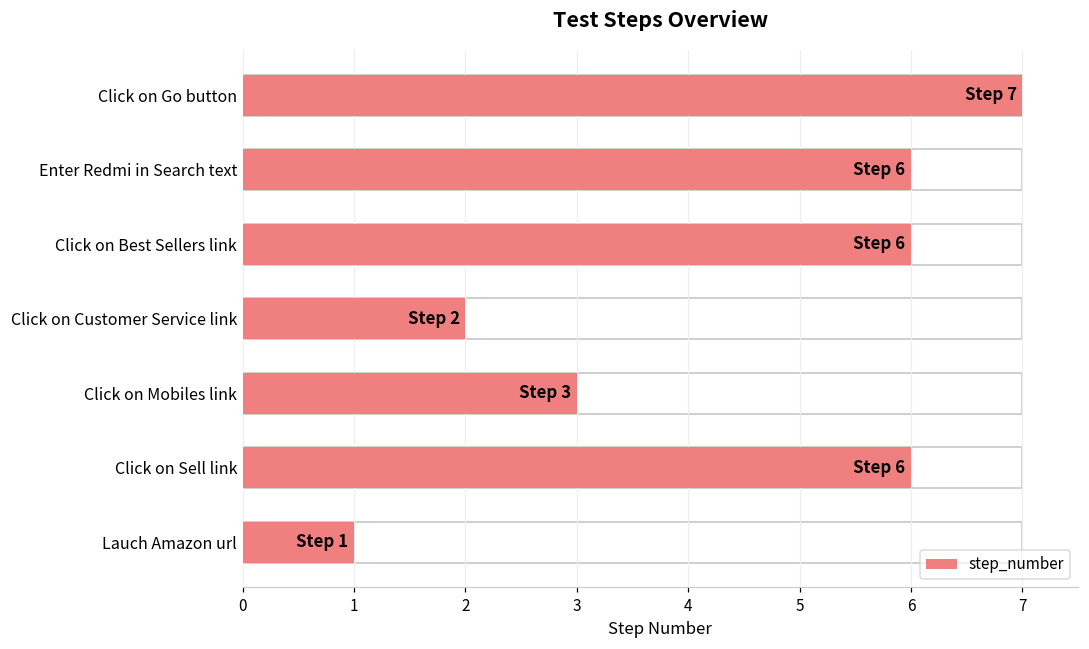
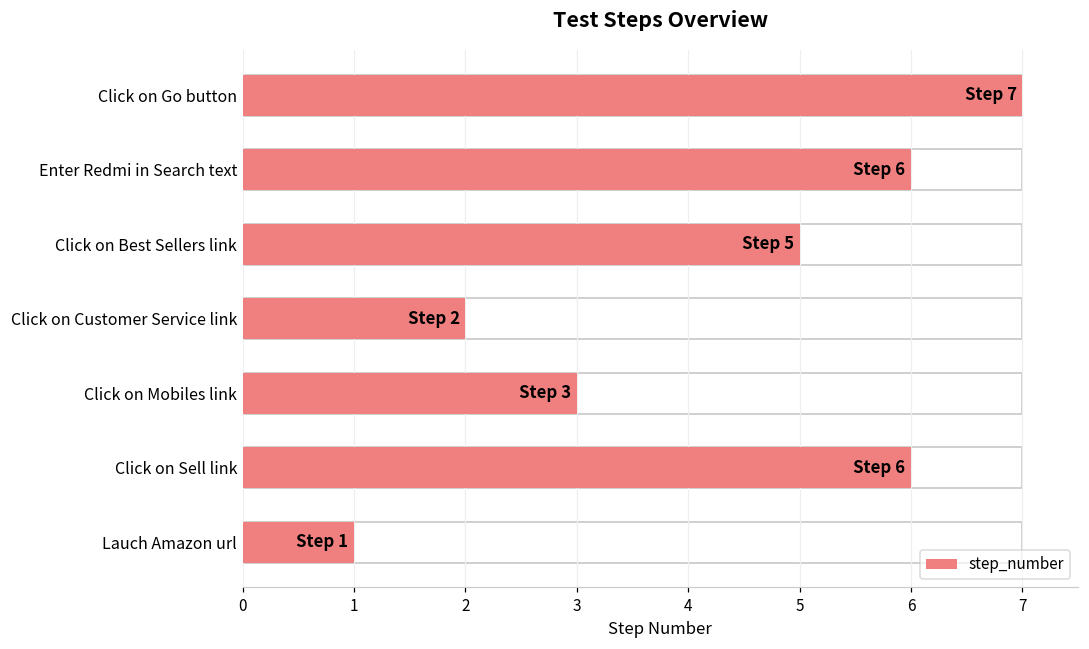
step_number, Click on Best Sellers link: 6 -> 5
